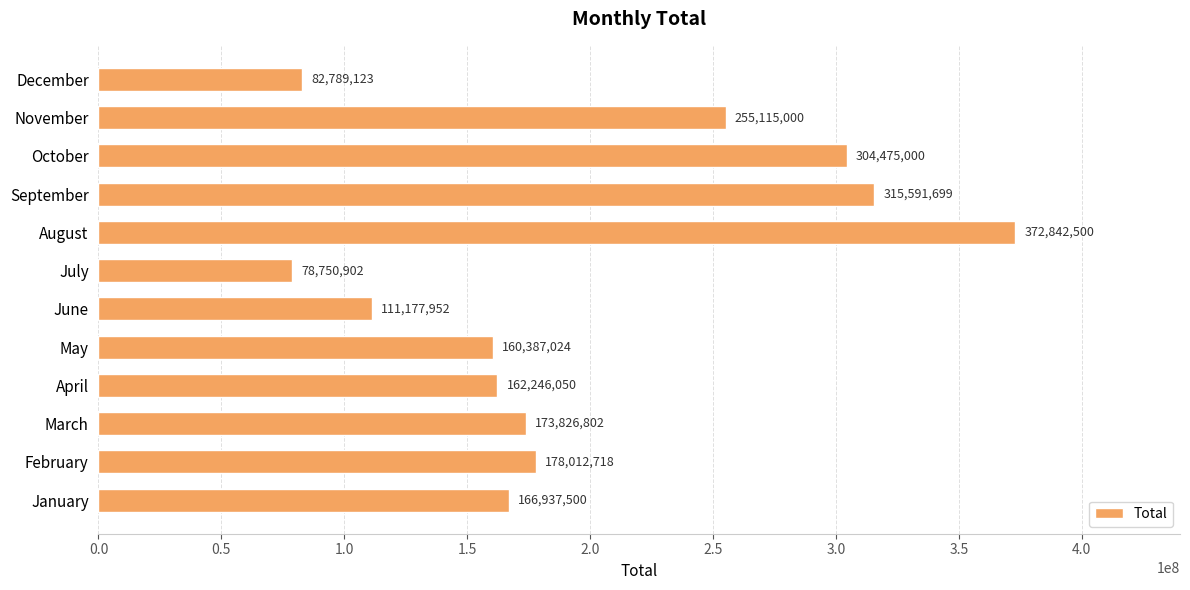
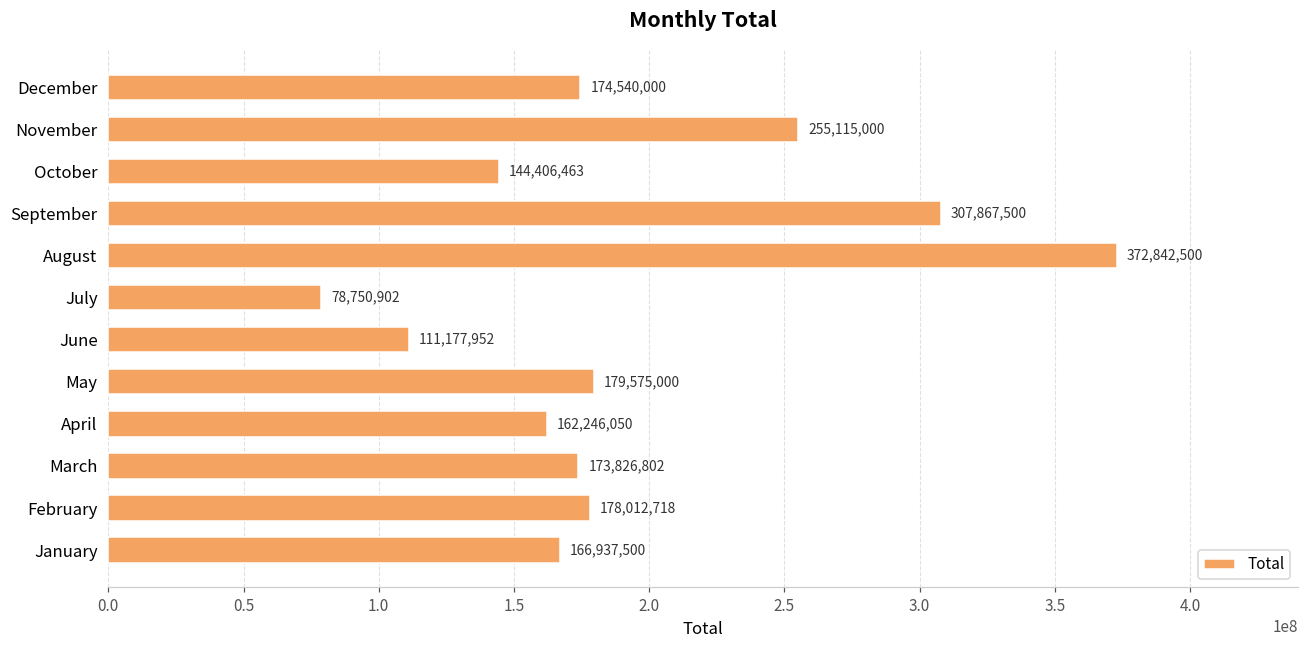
December: 82,789,123 -> 174,540,000
October: 304,475,000 -> 144,406,463
September: 315,591,699 -> 307,867,500
May: 160,387,024 -> 179,575,000
